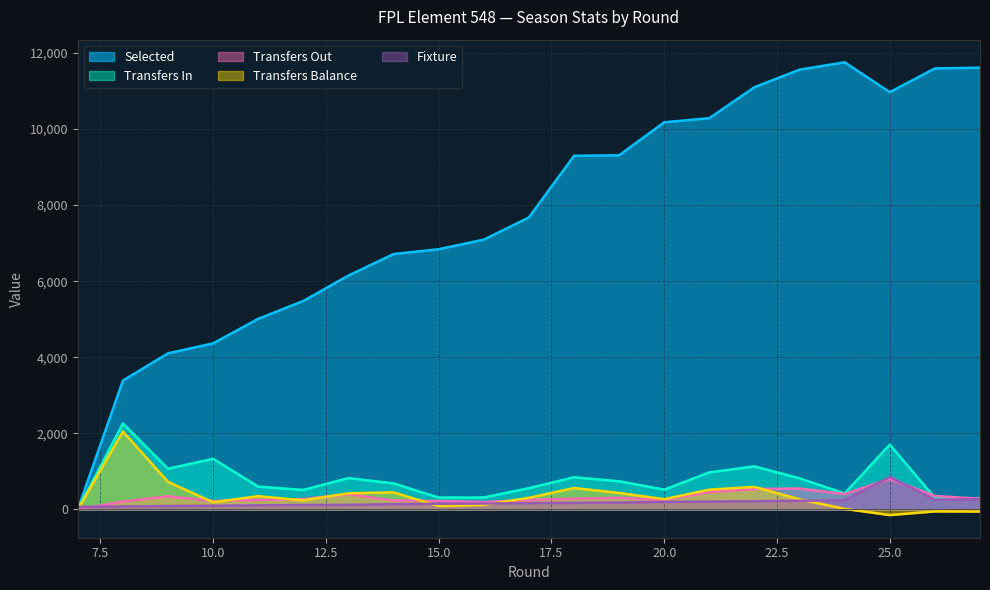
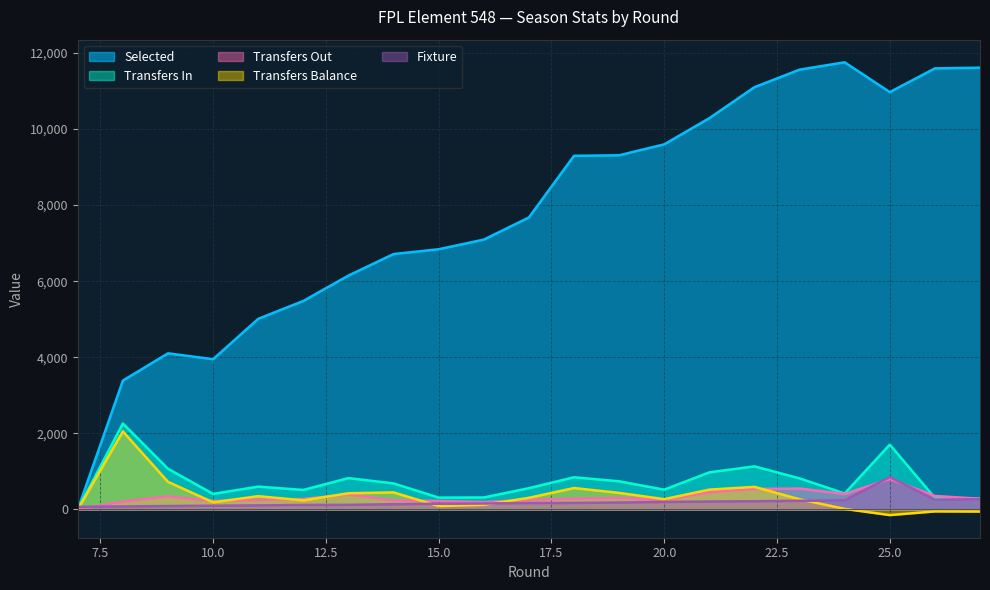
Selected, 10.0: 4,400 -> 3,900
Transfers In, 10.0: 1,300 -> 400
Selected, 20.0: 10,200 -> 9,600
